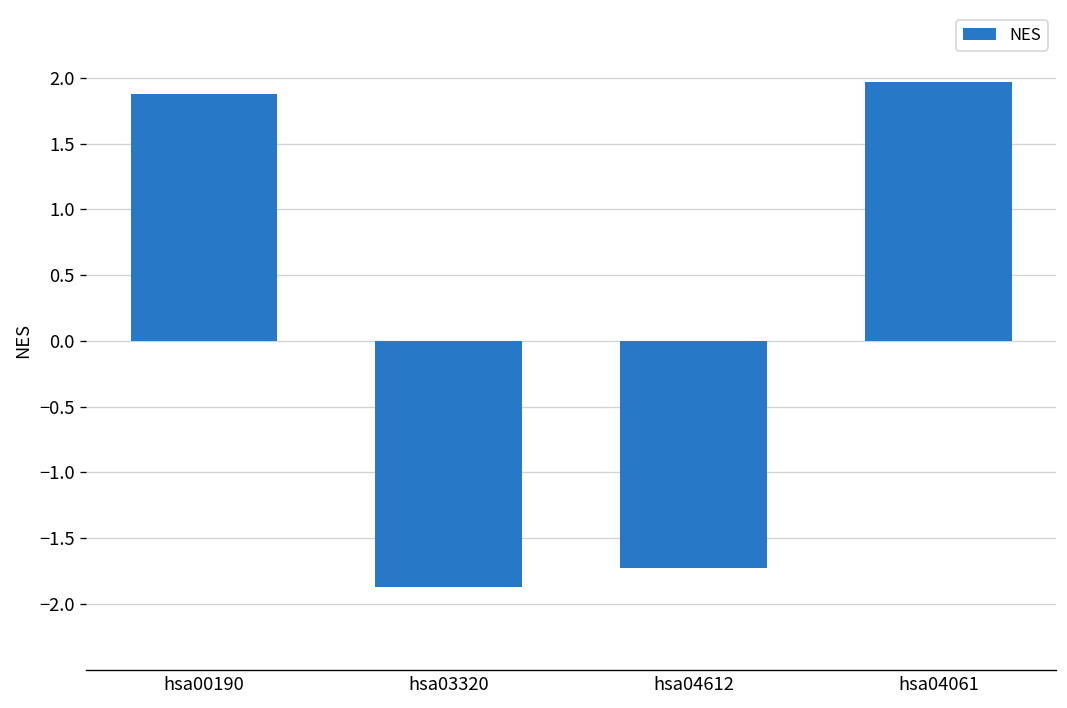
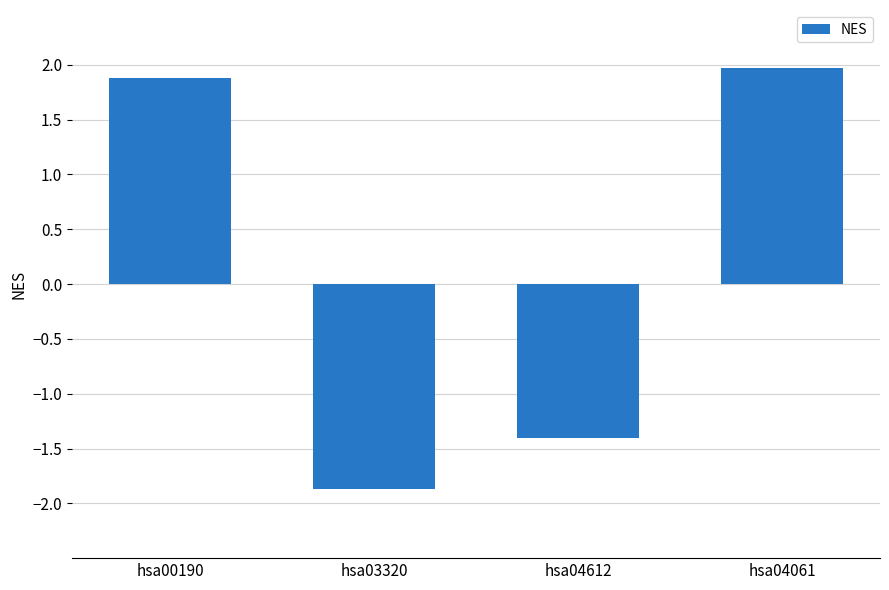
hsa04612: -1.72 -> -1.40
